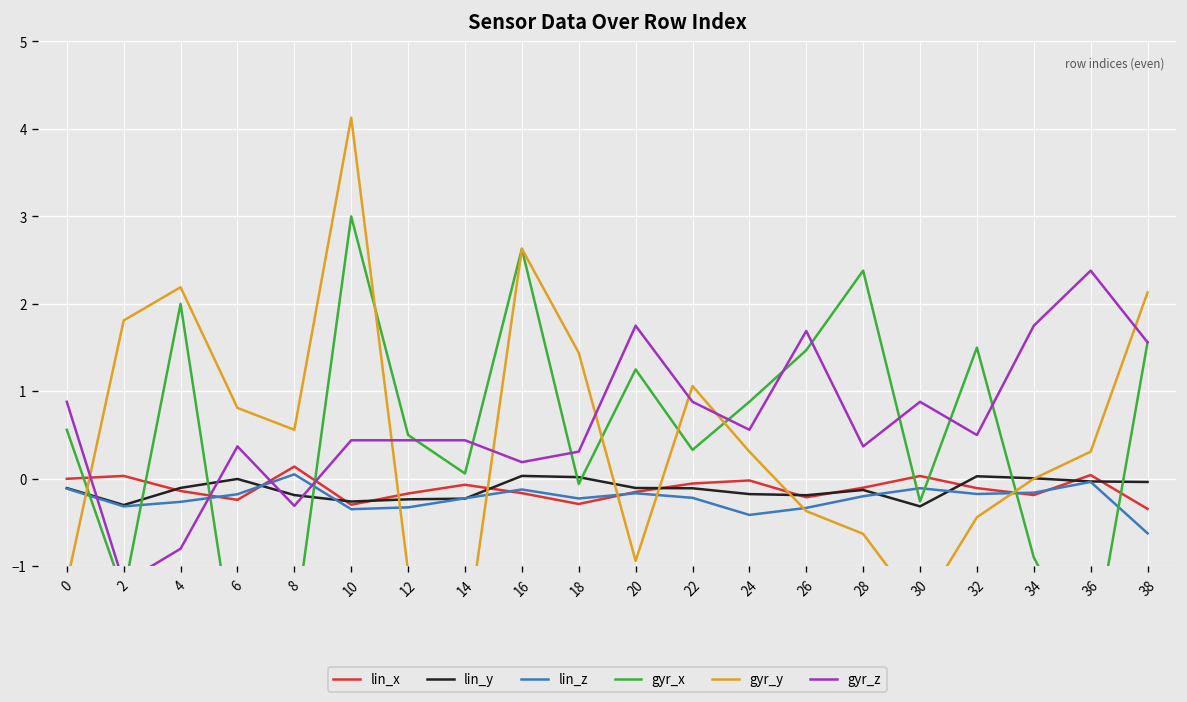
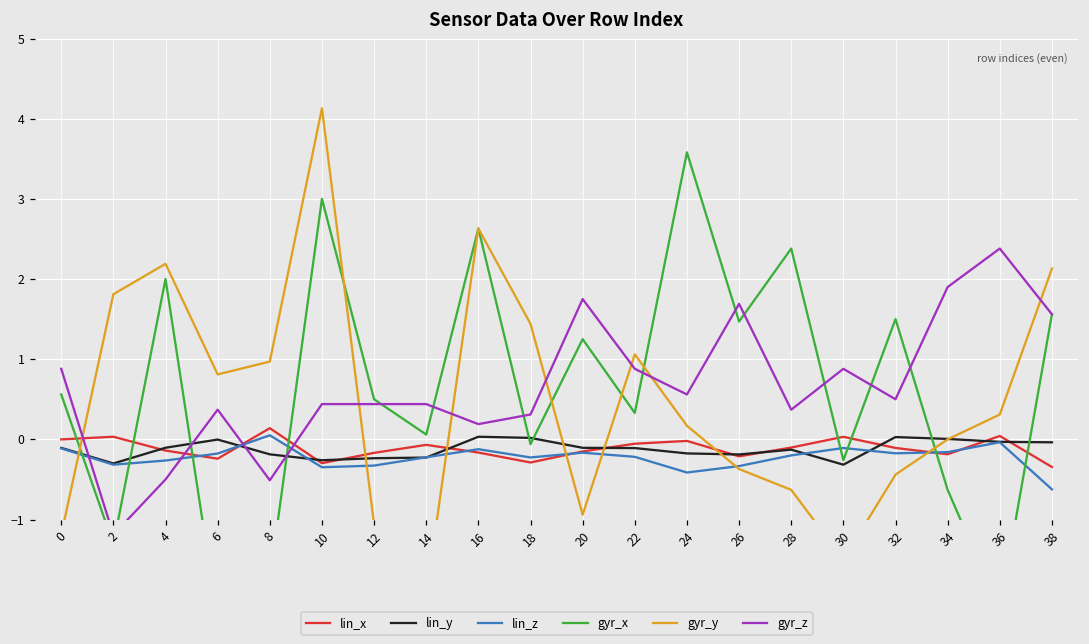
gyr_z, 4: -0.8 -> -0.5
gyr_y, 8: 0.6 -> 1.0
gyr_z, 8: -0.3 -> -0.5
gyr_x, 24: 0.9 -> 3.6
gyr_y, 24: 0.3 -> 0.2
gyr_x, 34: -0.9 -> -0.6
gyr_z, 34: 1.8 -> 1.9
